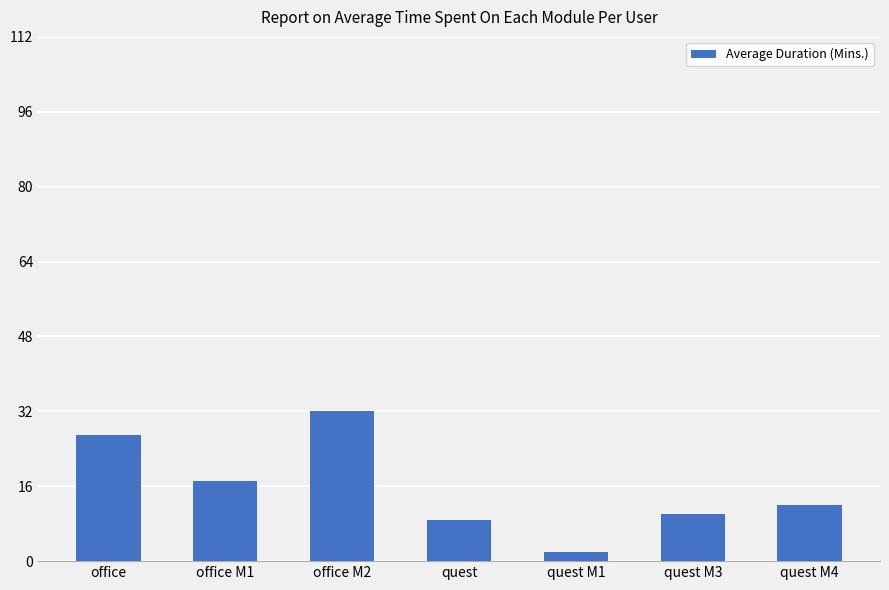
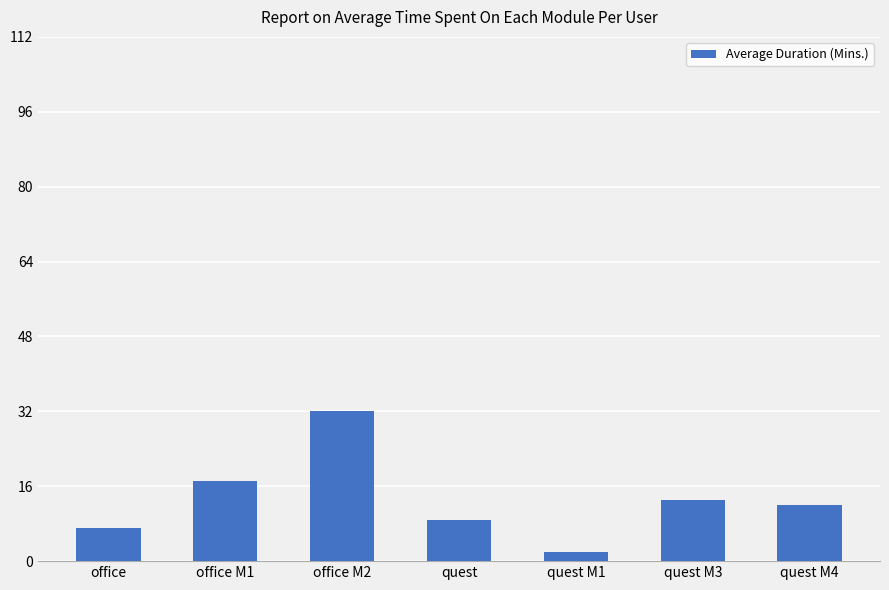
office: 27 -> 7
quest M3: 10 -> 13
